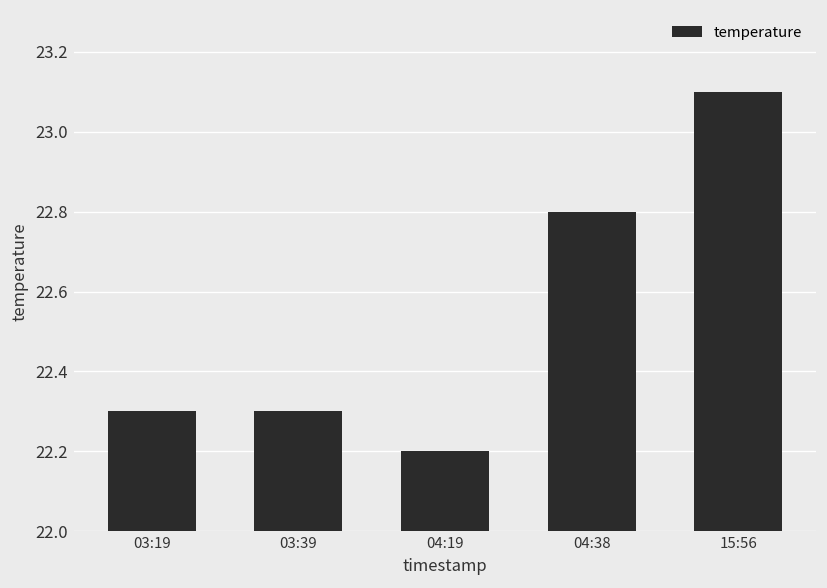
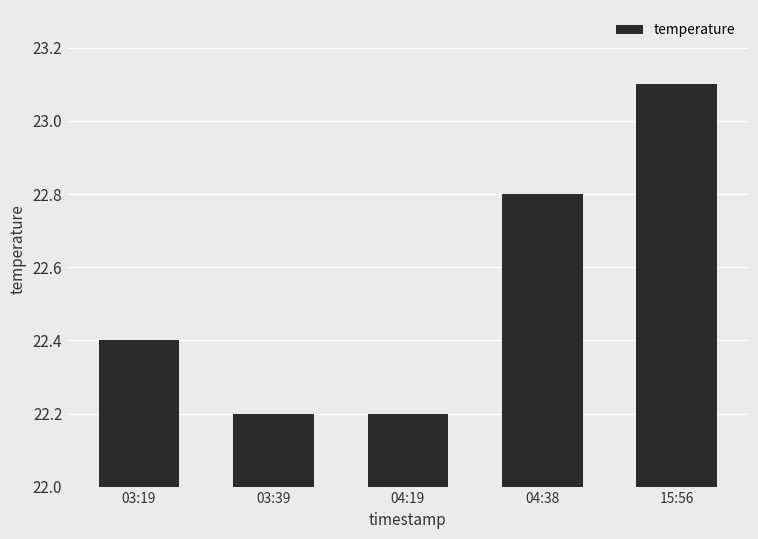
03:19: 22.3 -> 22.4
03:39: 22.3 -> 22.2
